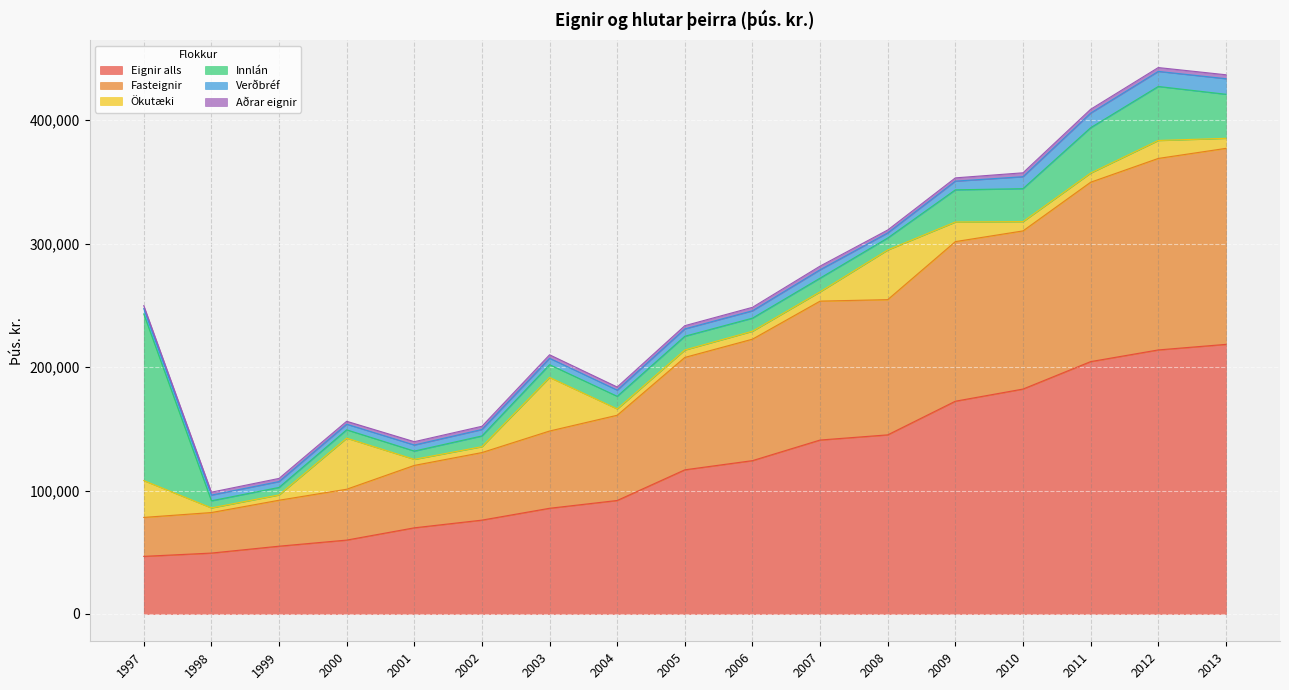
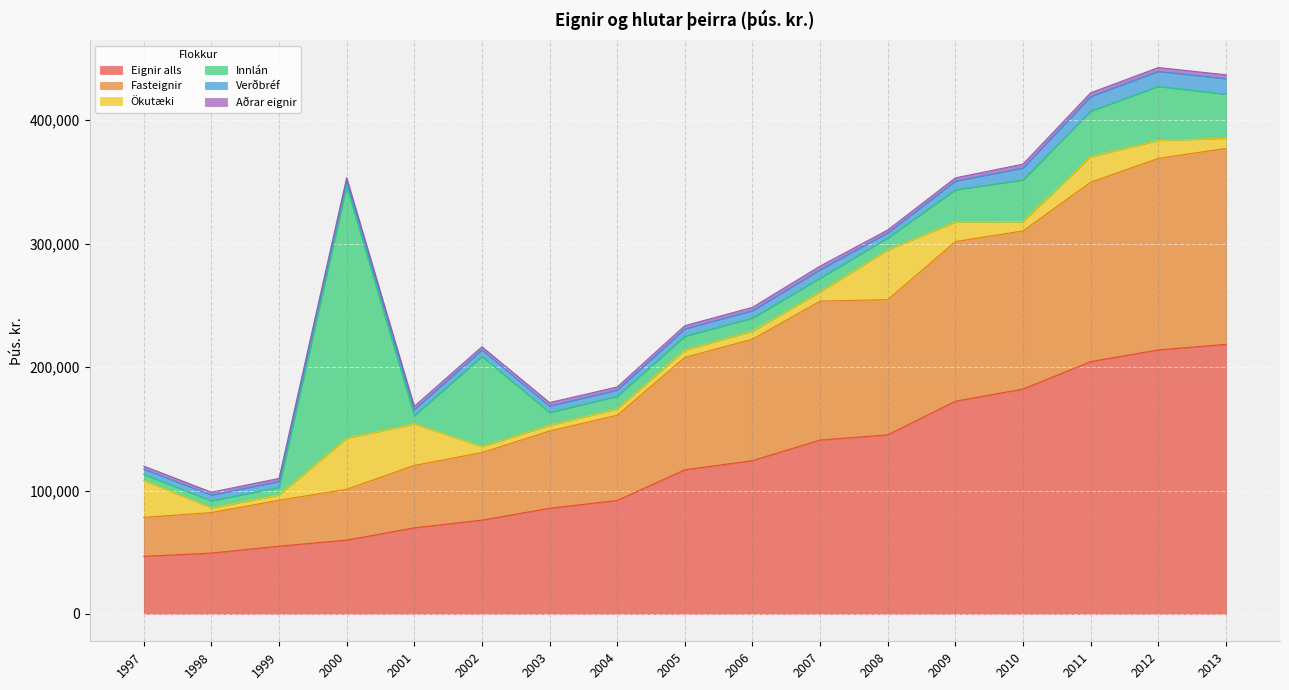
Innlán, 1997: 135,000 -> 5,000
Innlán, 2000: 7,000 -> 204,000
Ökutæki, 2001: 5,000 -> 34,000
Innlán, 2002: 9,000 -> 73,000
Ökutæki, 2003: 43,000 -> 5,000
Innlán, 2010: 27,000 -> 34,000
Ökutæki, 2011: 7,000 -> 21,000
